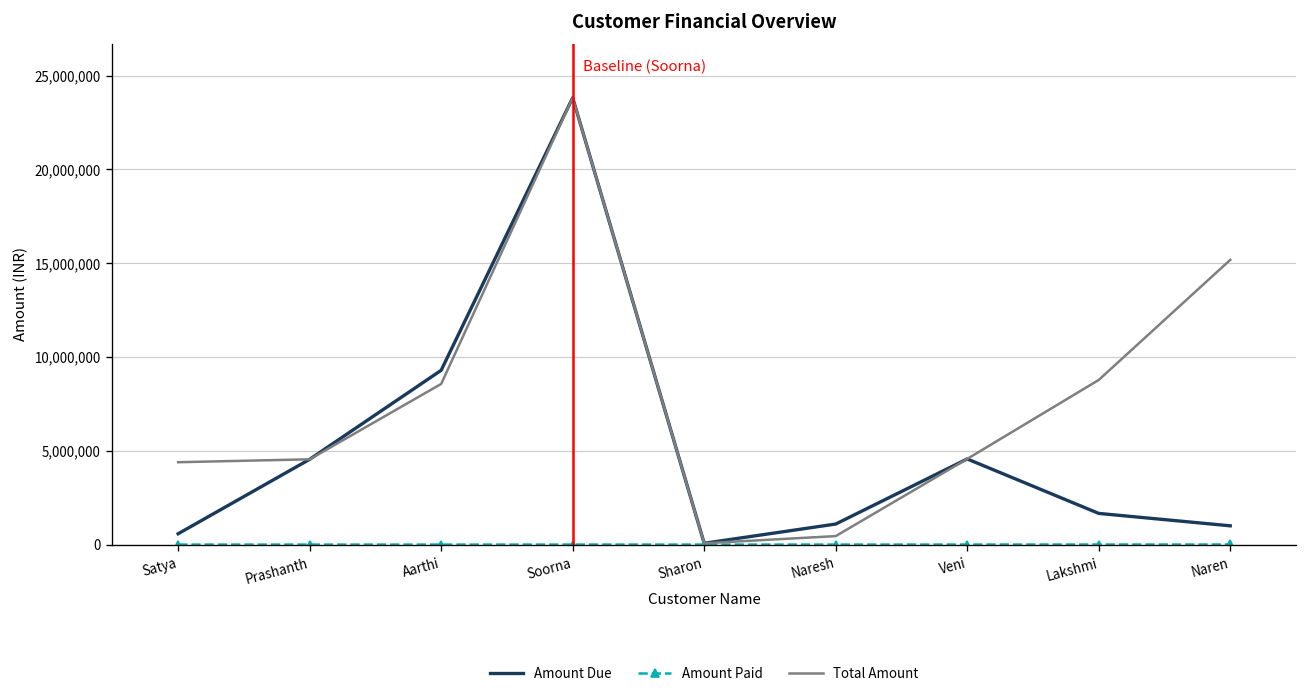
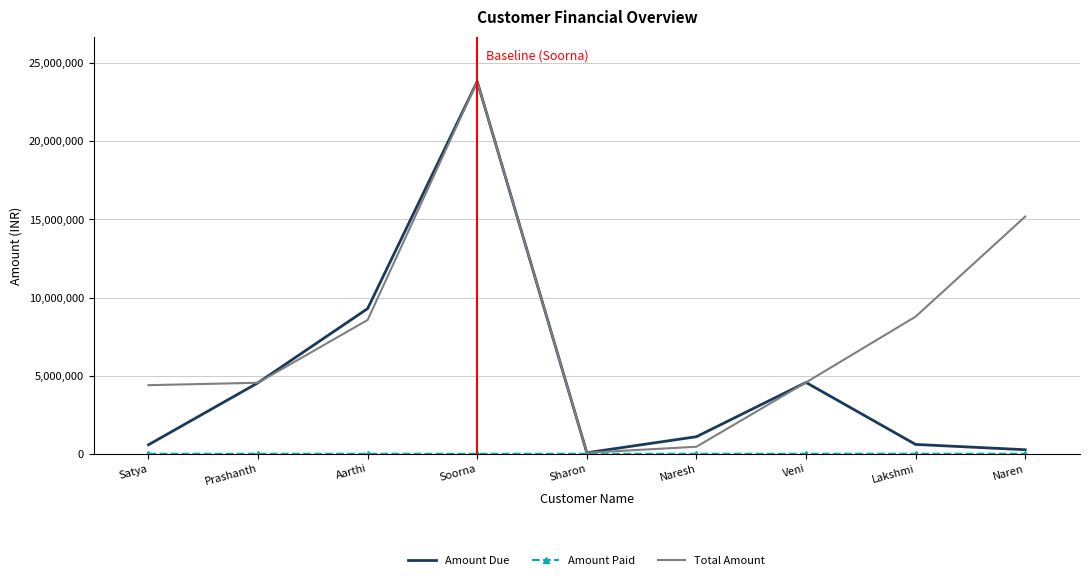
Amount Due, Lakshmi: 1,700,000 -> 600,000
Amount Due, Naren: 1,000,000 -> 300,000
